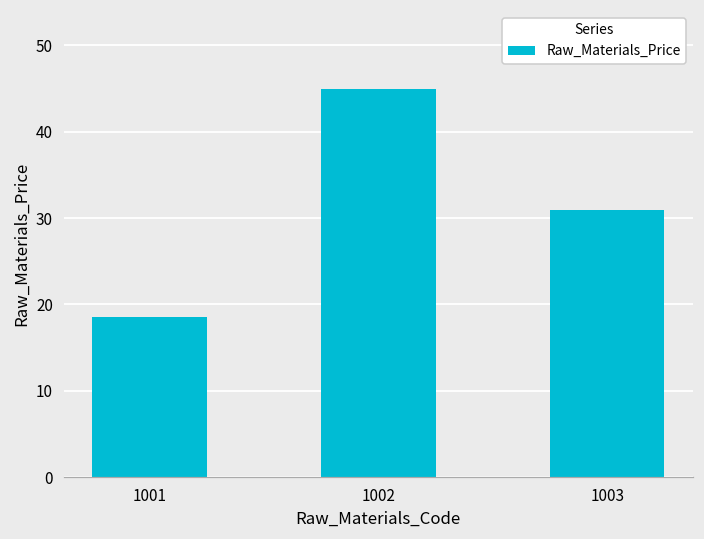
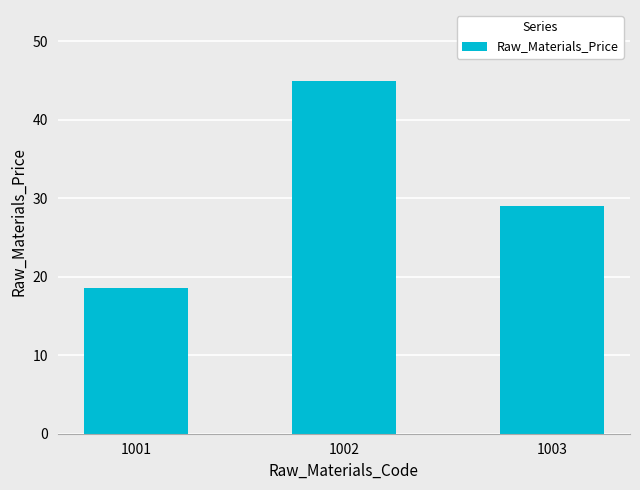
1003: 31 -> 29
